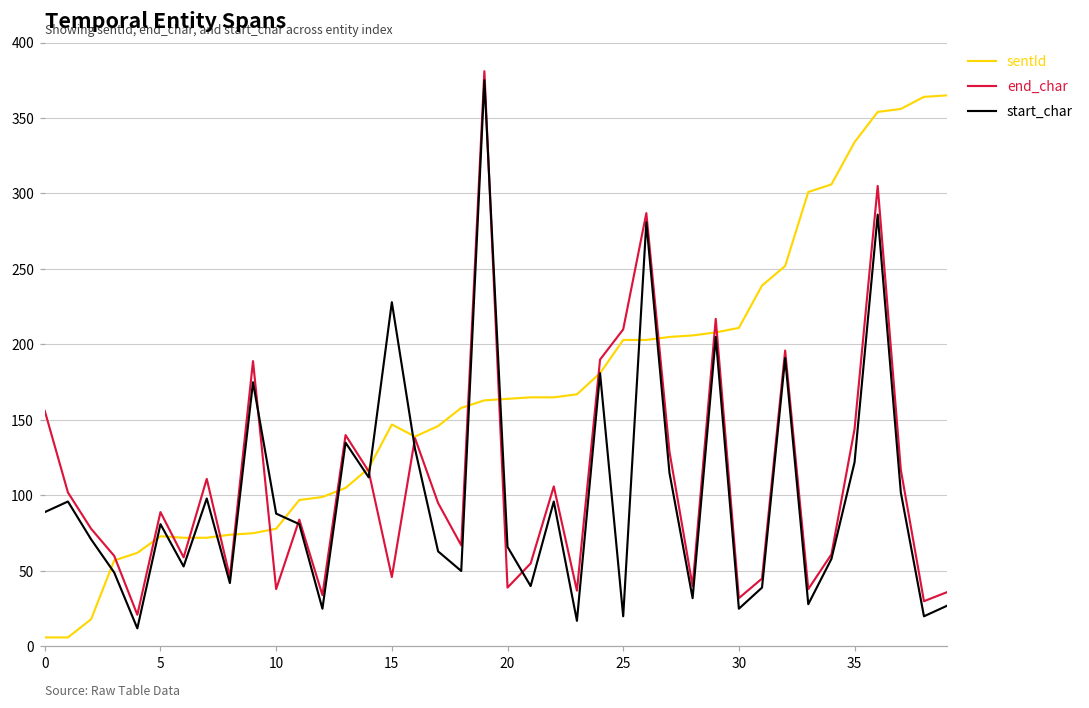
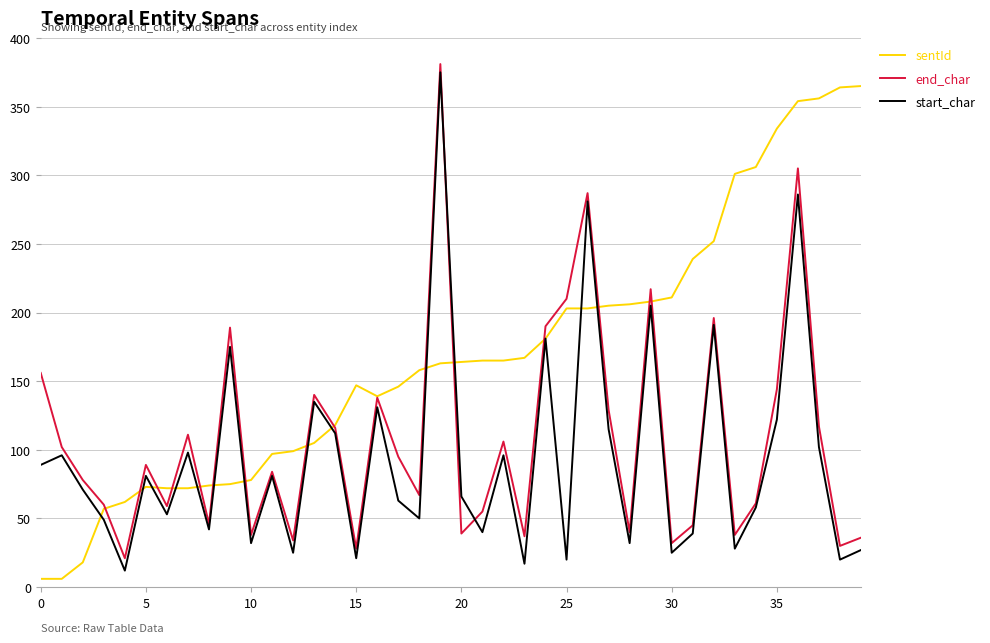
start_char, 10: 88 -> 32
end_char, 15: 46 -> 28
start_char, 15: 228 -> 21
